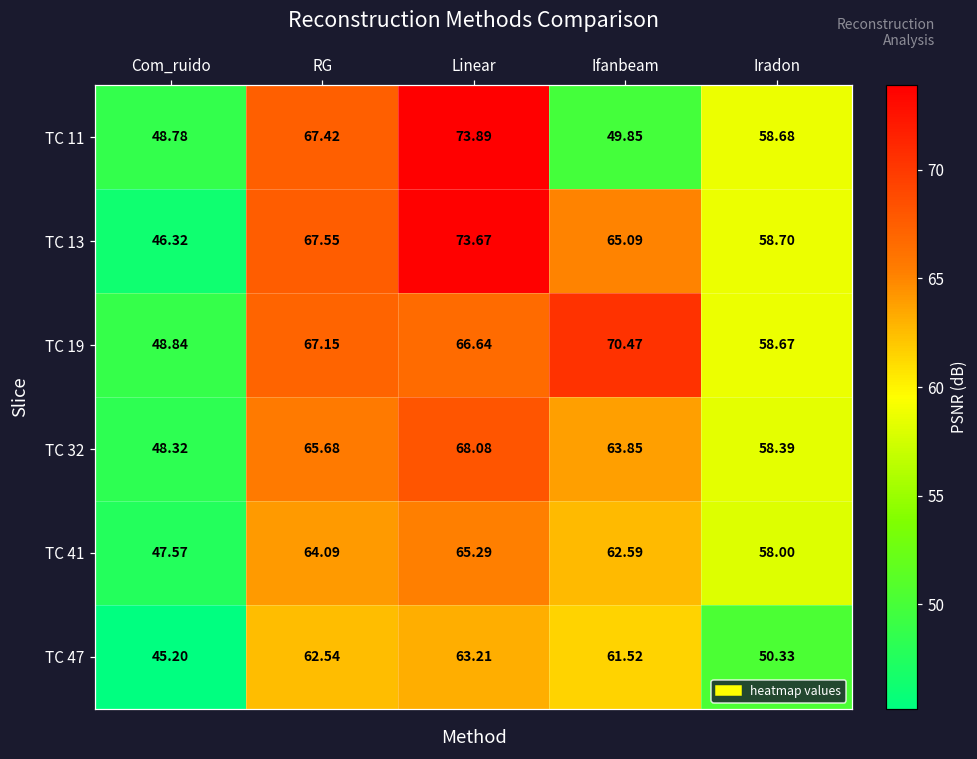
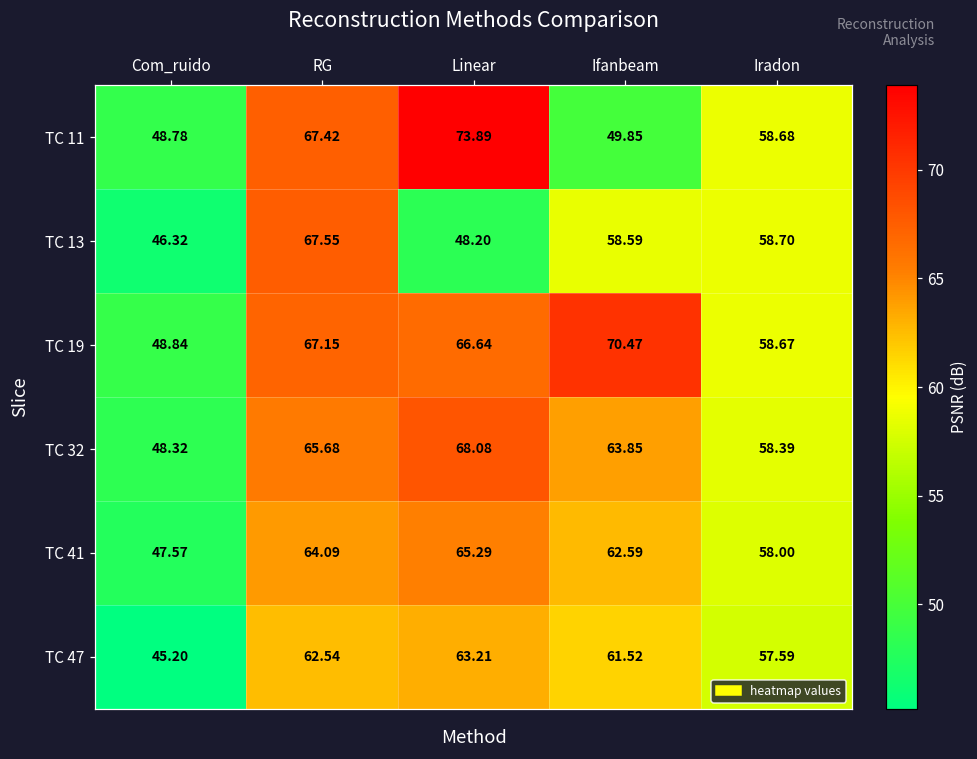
TC 13, Linear: 73.67 -> 48.20
TC 13, Ifanbeam: 65.09 -> 58.59
TC 47, Iradon: 50.33 -> 57.59
